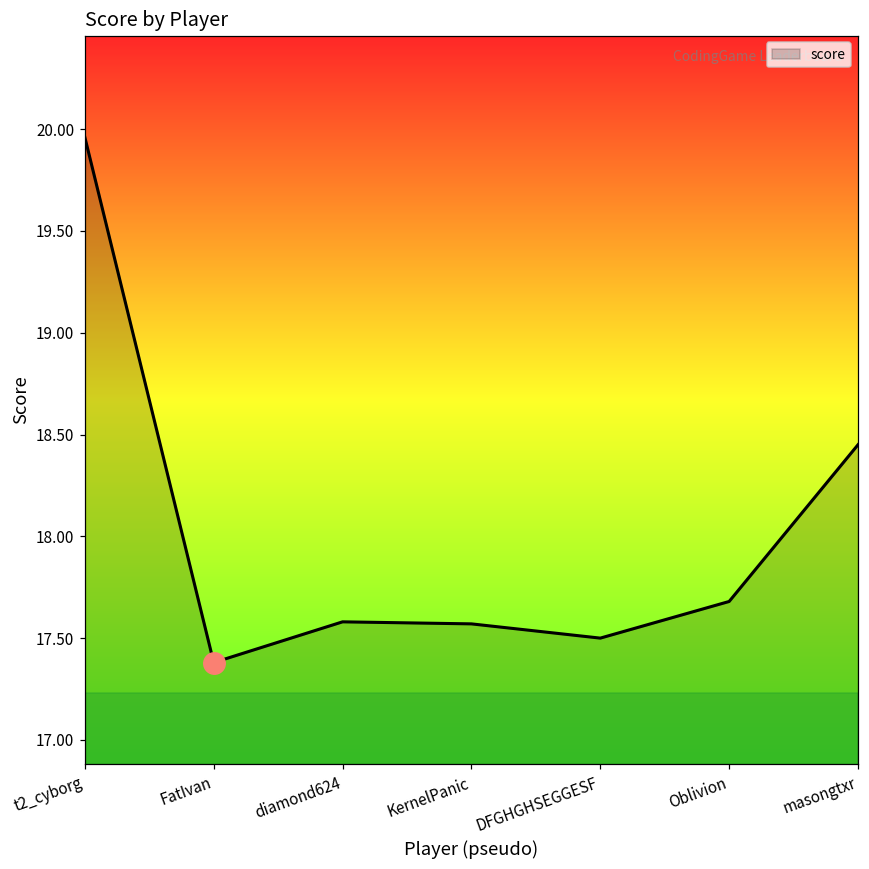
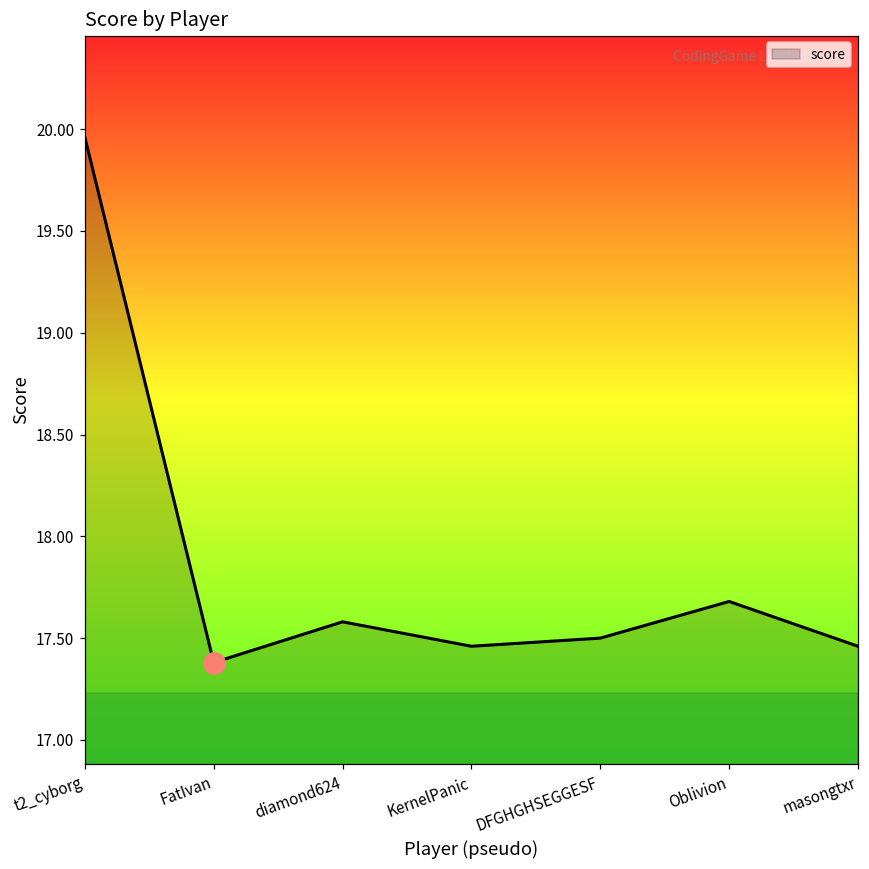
score, KernelPanic: 17.57 -> 17.46
score, masongtxr: 18.45 -> 17.46
